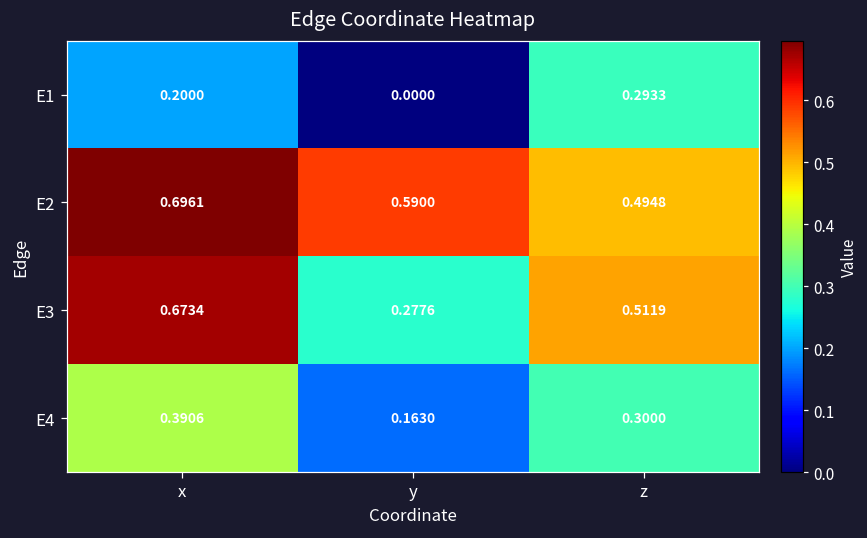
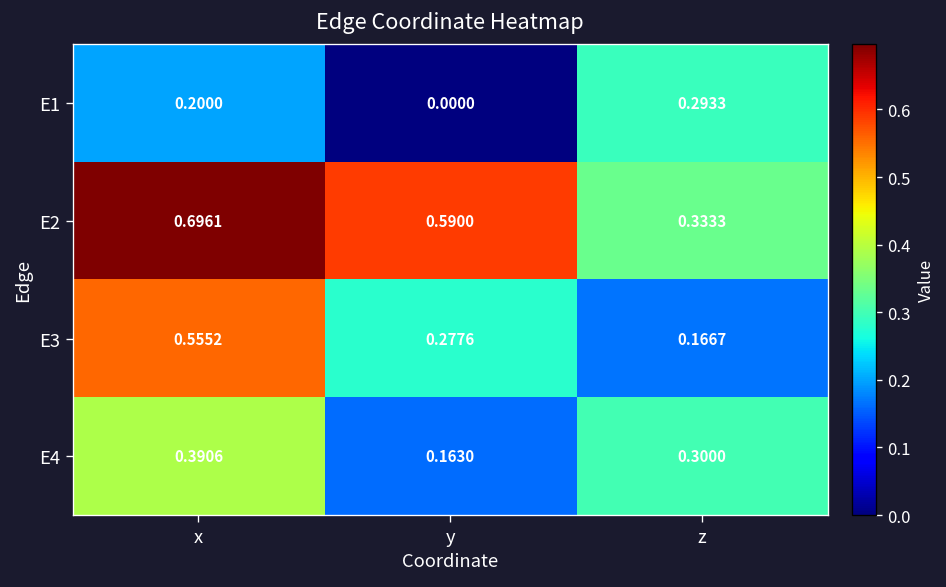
E2, z: 0.4948 -> 0.3333
E3, x: 0.6734 -> 0.5552
E3, z: 0.5119 -> 0.1667
